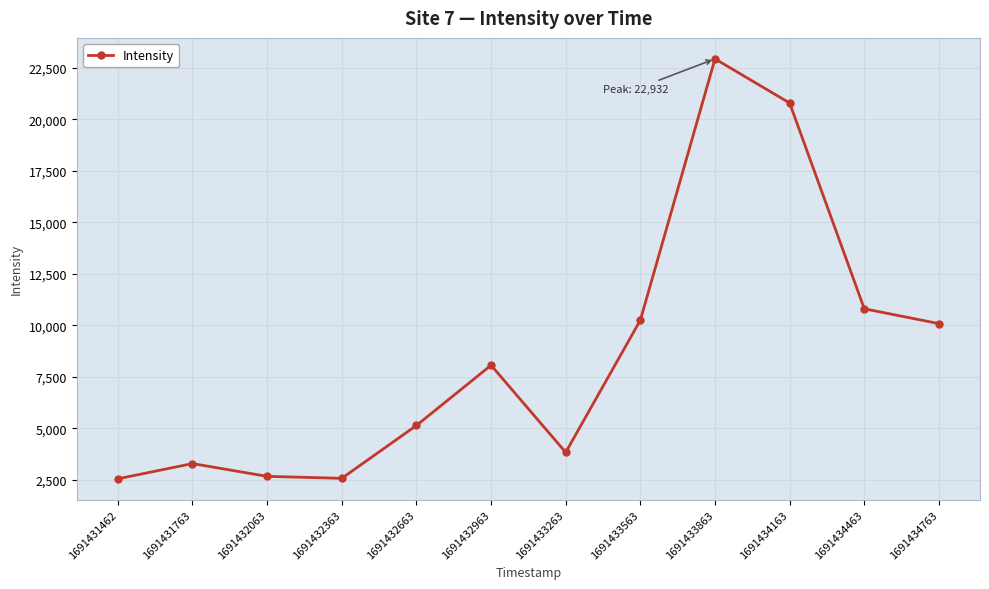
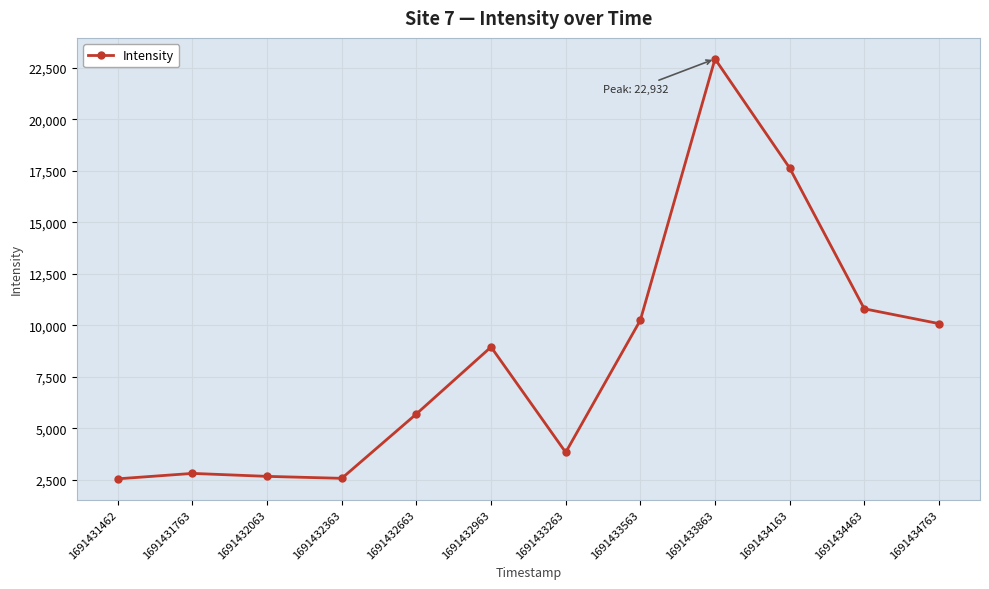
1691431763: 3,300 -> 2,800
1691432663: 5,100 -> 5,700
1691432963: 8,100 -> 9,000
1691434163: 20,800 -> 17,600
